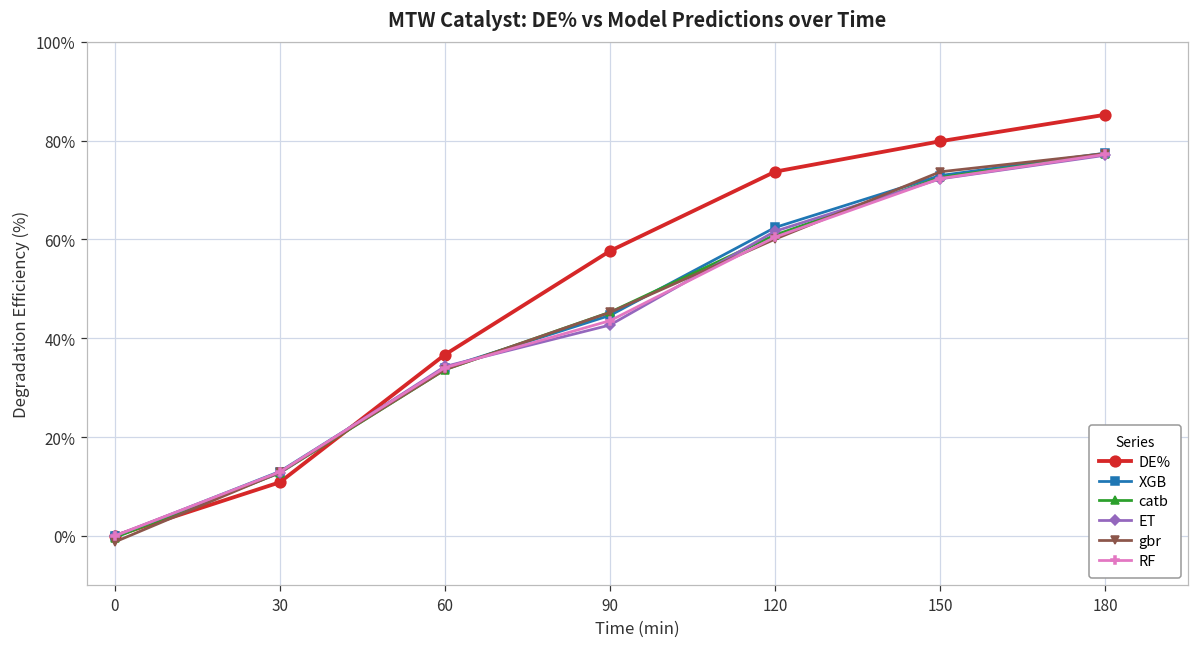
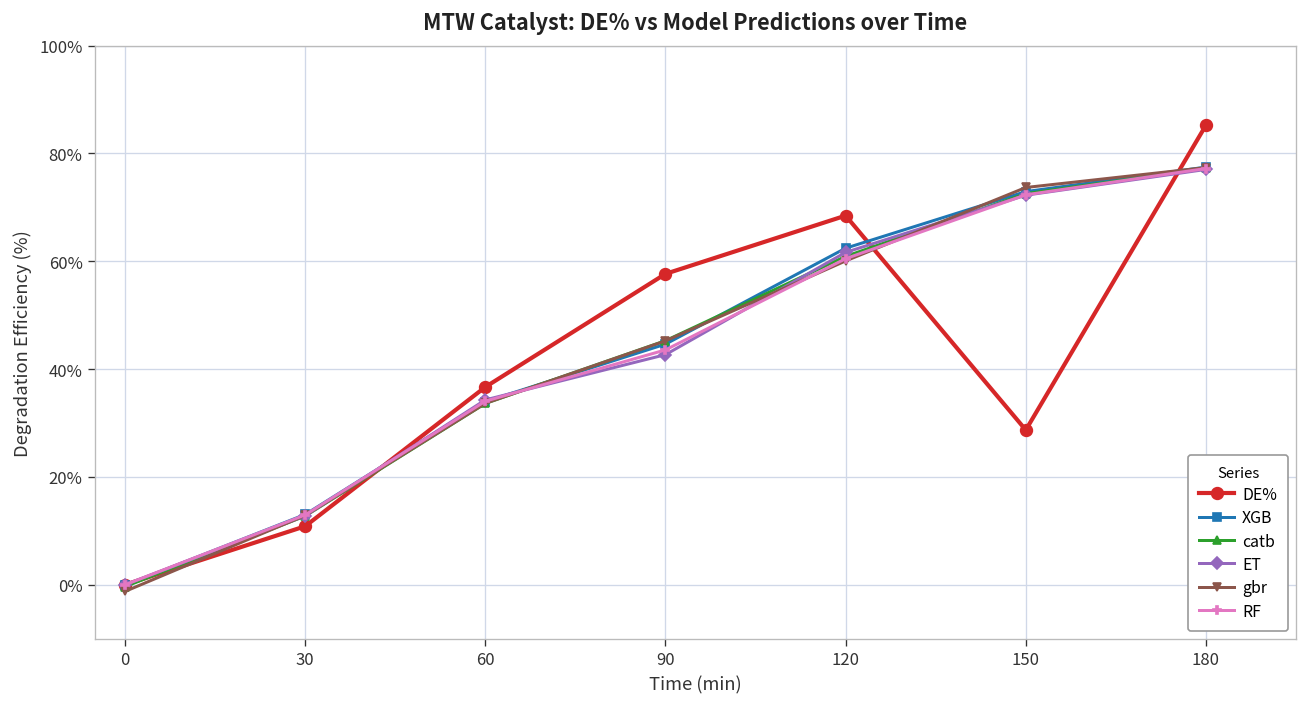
DE%, 120: 74% -> 68%
DE%, 150: 80% -> 29%
